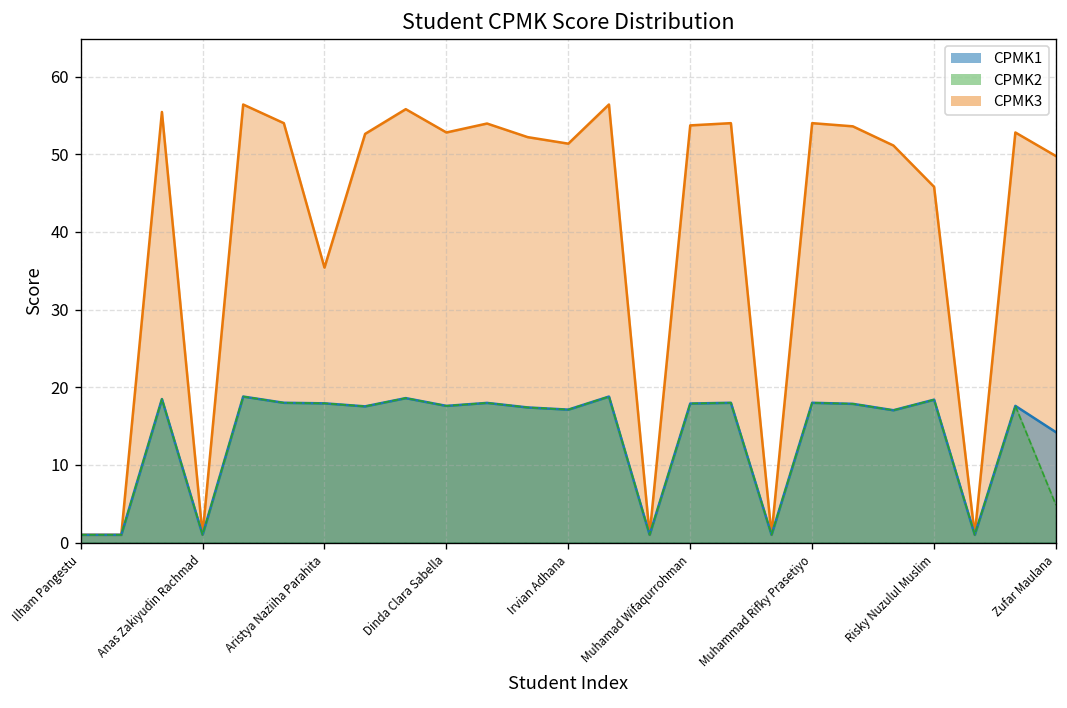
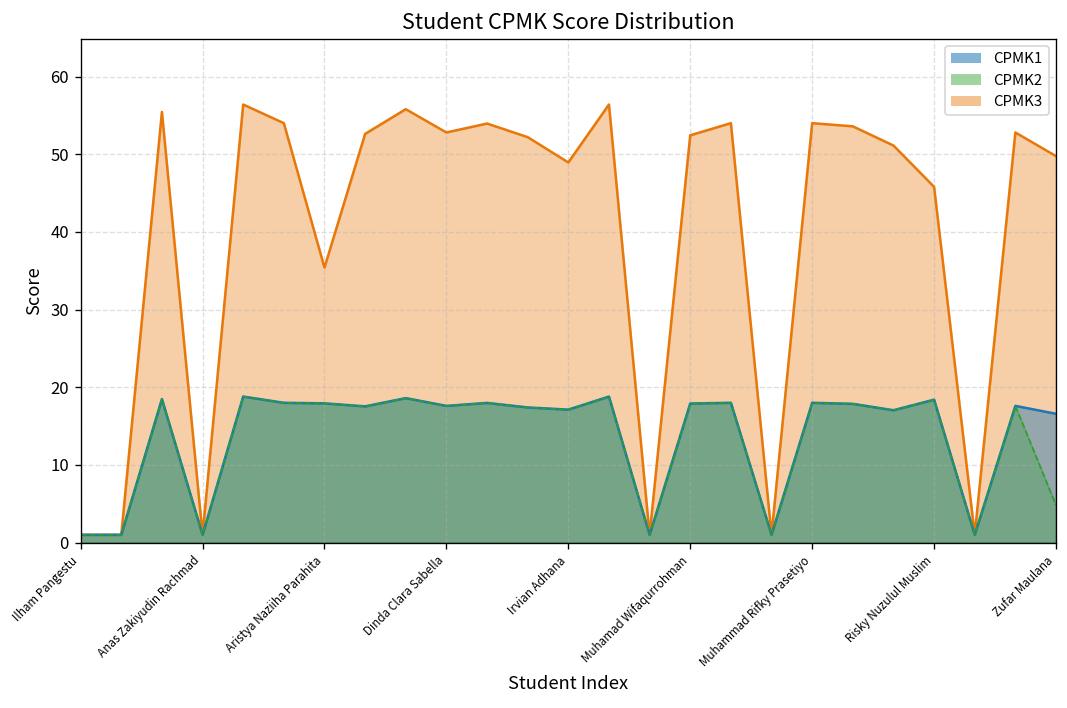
CPMK3, Irvian Adhana: 51 -> 49
CPMK3, Muhamad Wifaqurrohman: 54 -> 52
CPMK1, Zufar Maulana: 14 -> 17
